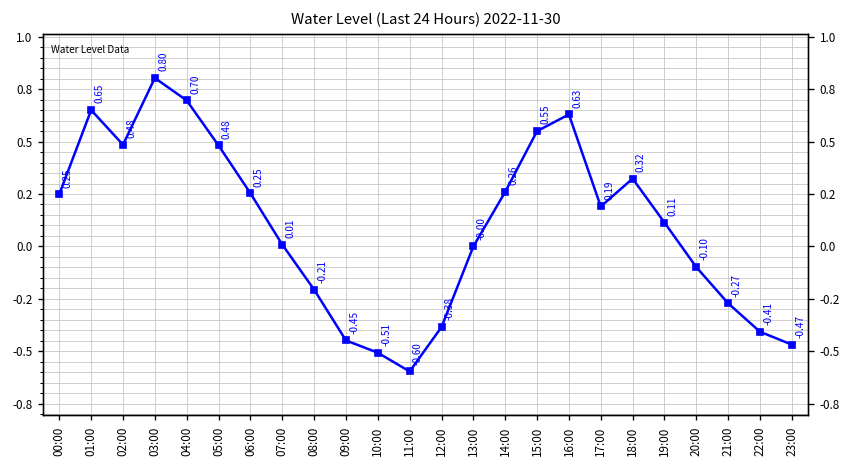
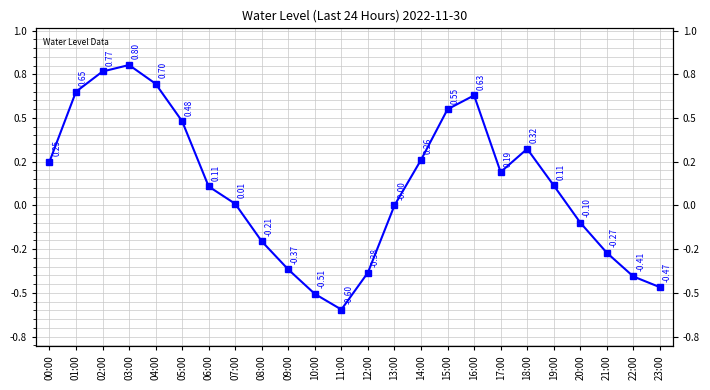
02:00: 0.48 -> 0.77
06:00: 0.25 -> 0.11
09:00: -0.45 -> -0.37
